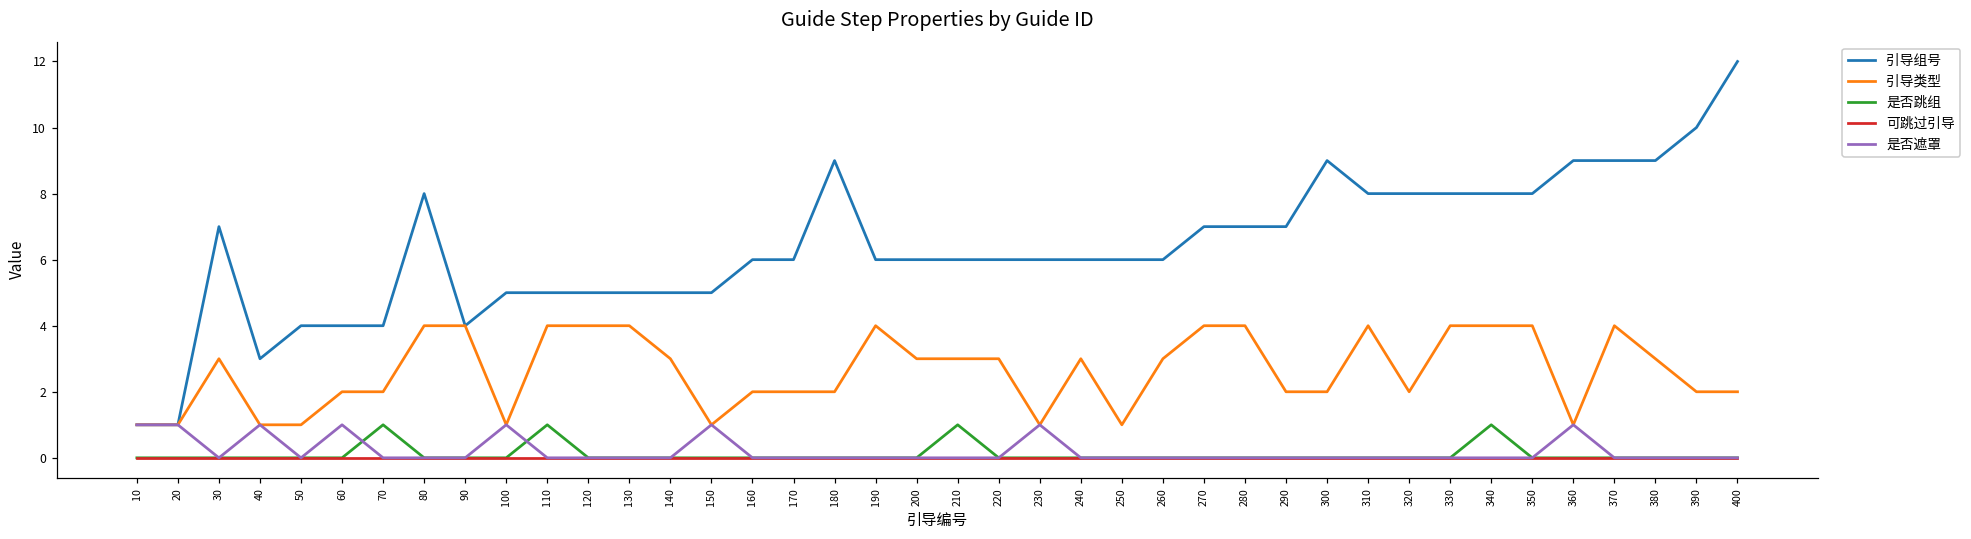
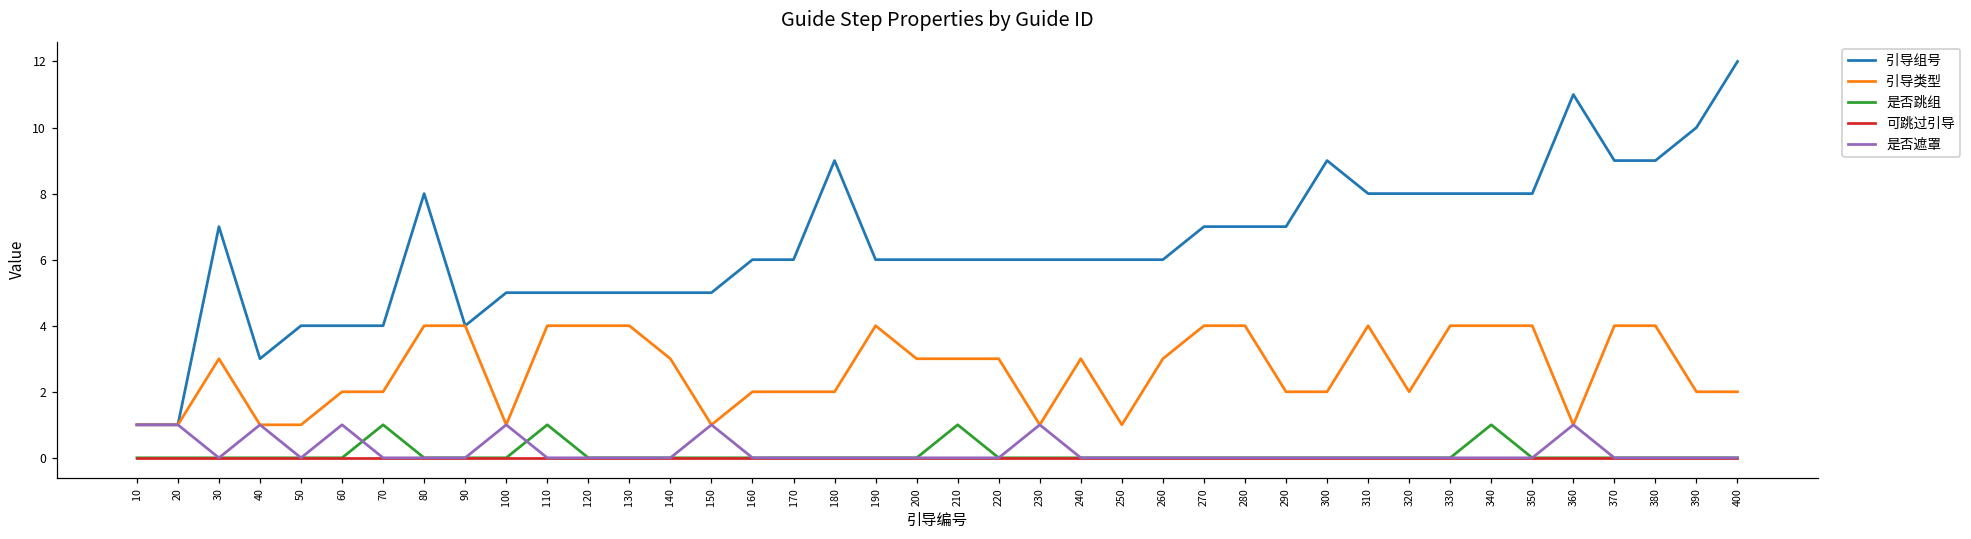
引导组号, 360: 9 -> 11
引导类型, 380: 3 -> 4
